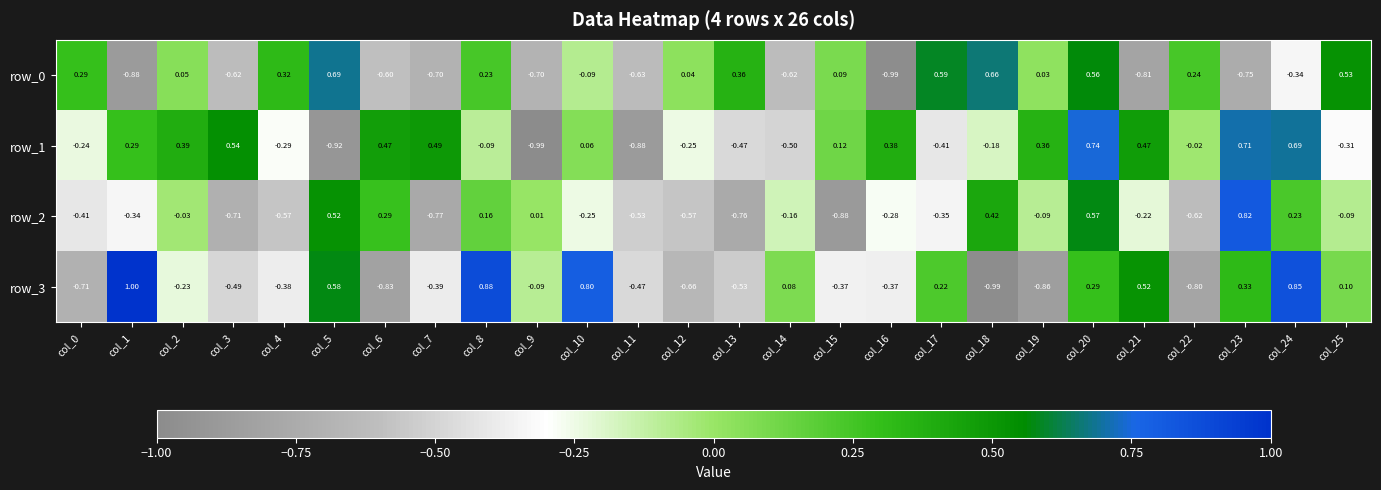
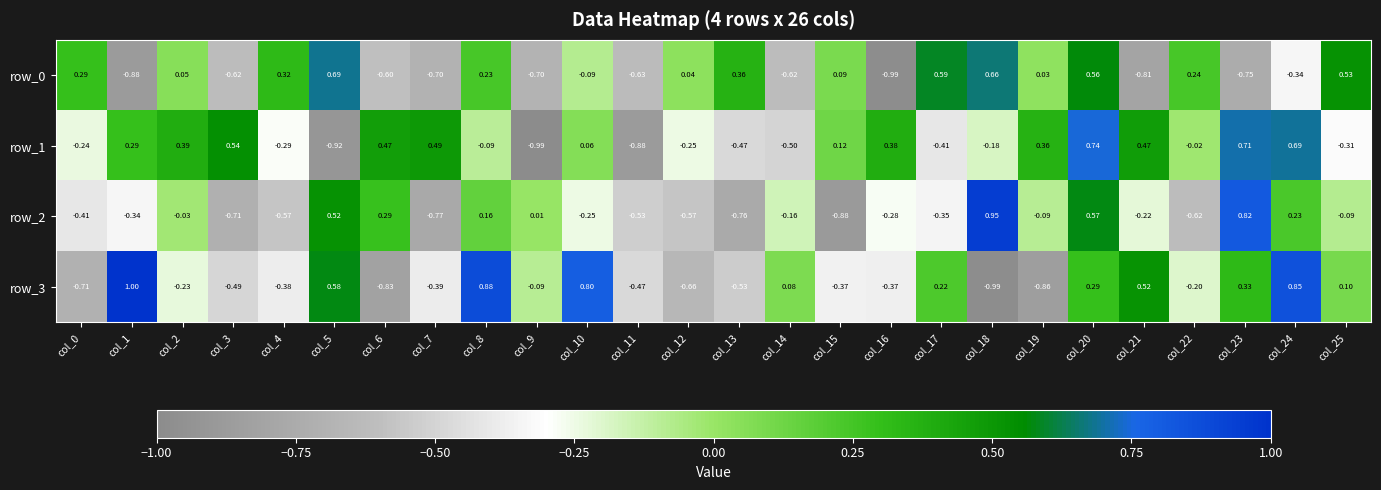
row_2, col_18: 0.42 -> 0.95
row_3, col_22: -0.80 -> -0.20
